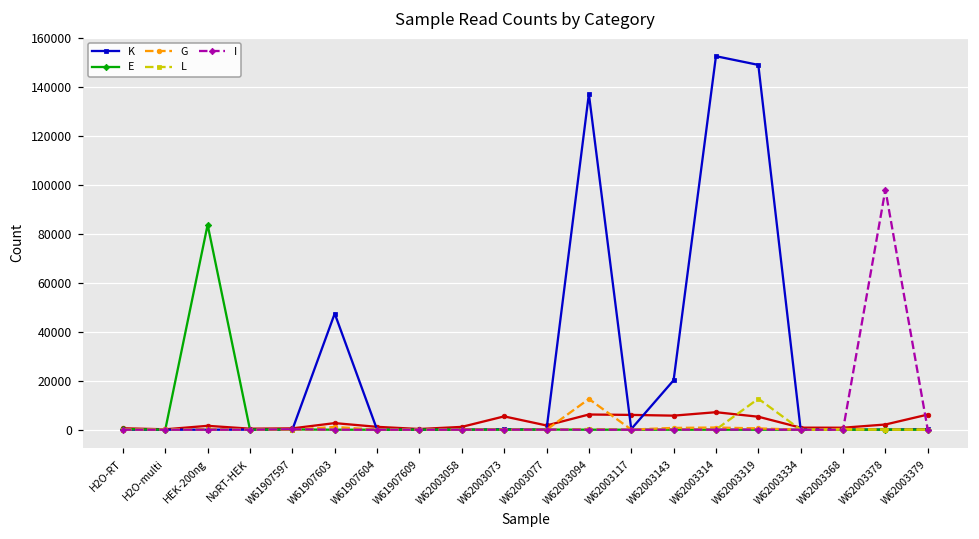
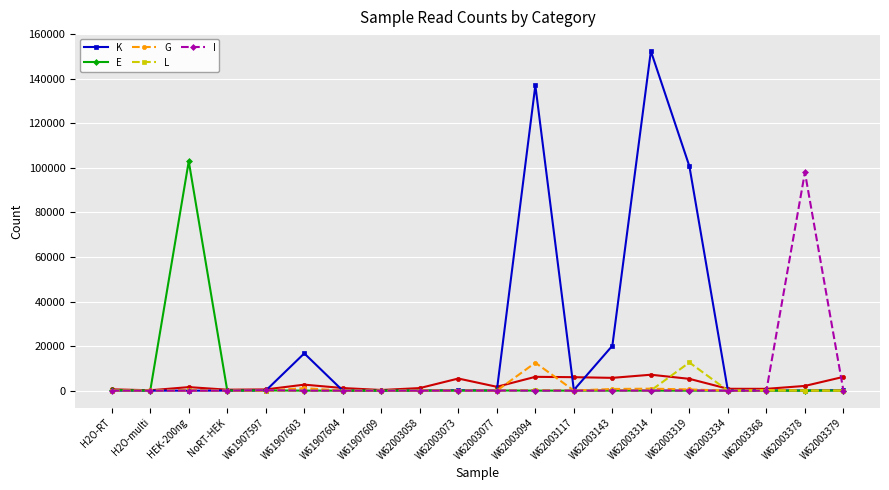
E, HEK-200ng: 84000 -> 103000
K, W61907603: 47000 -> 17000
K, W62003319: 149000 -> 101000
